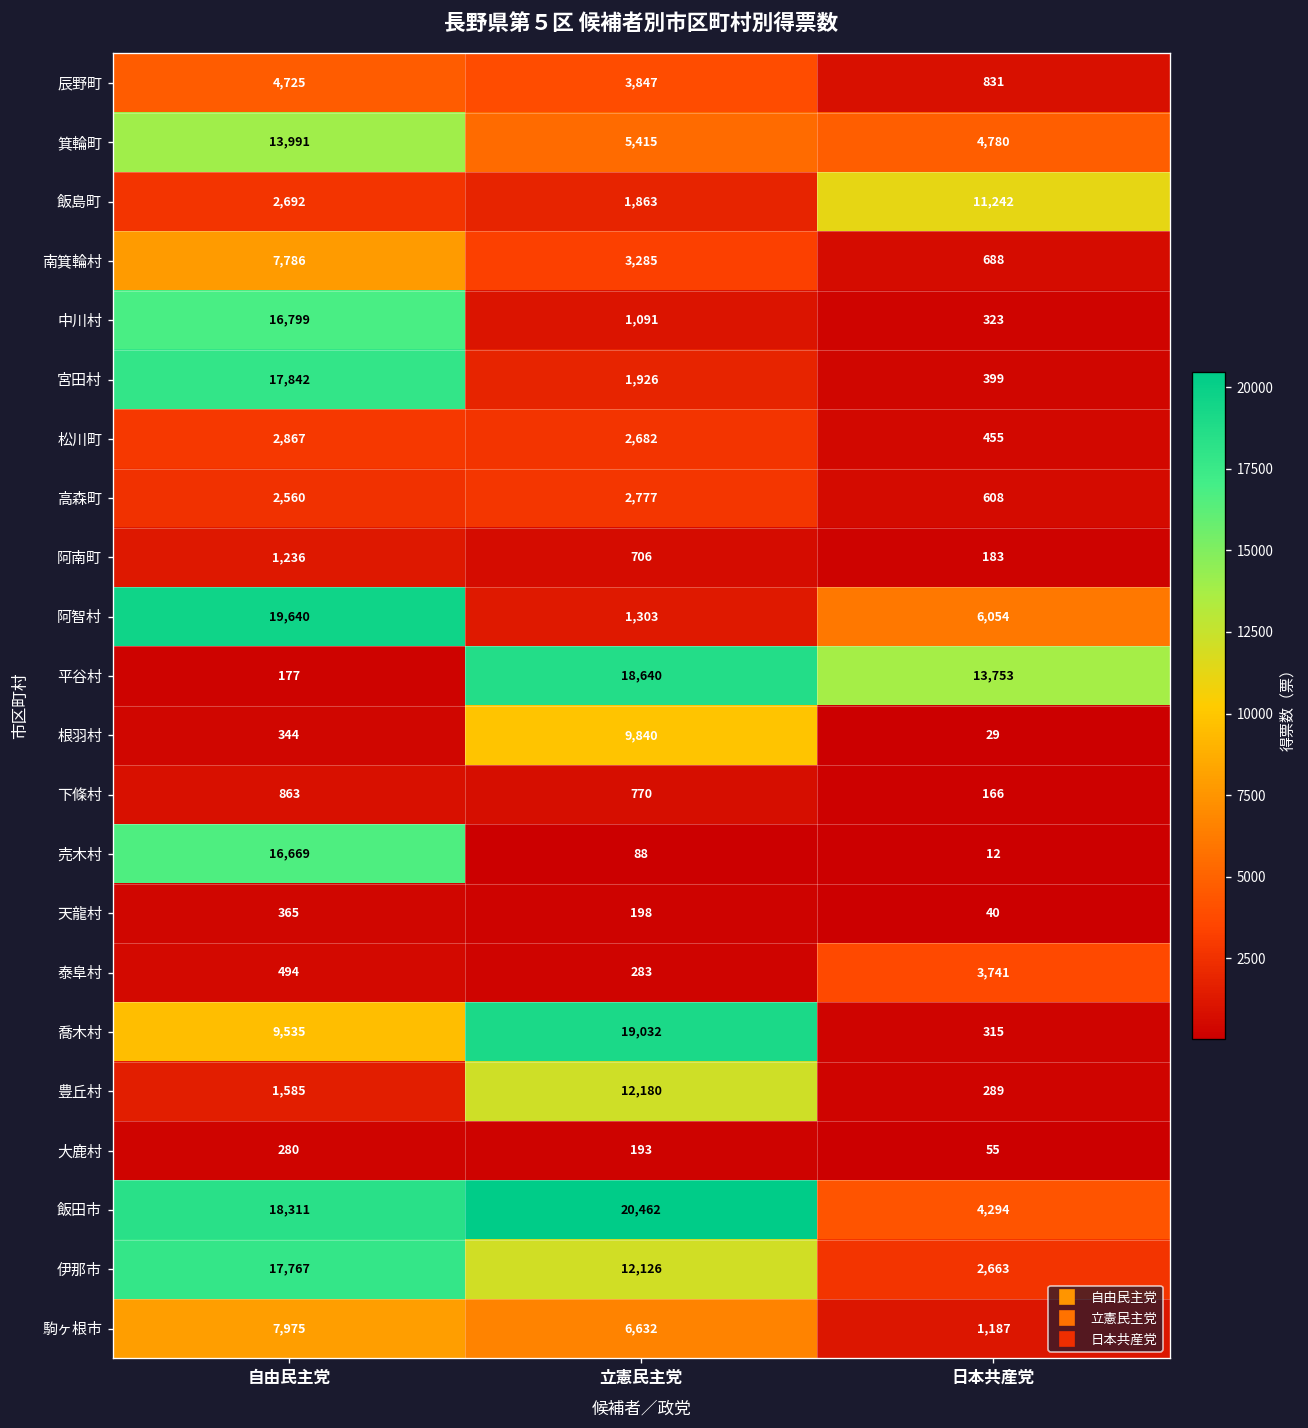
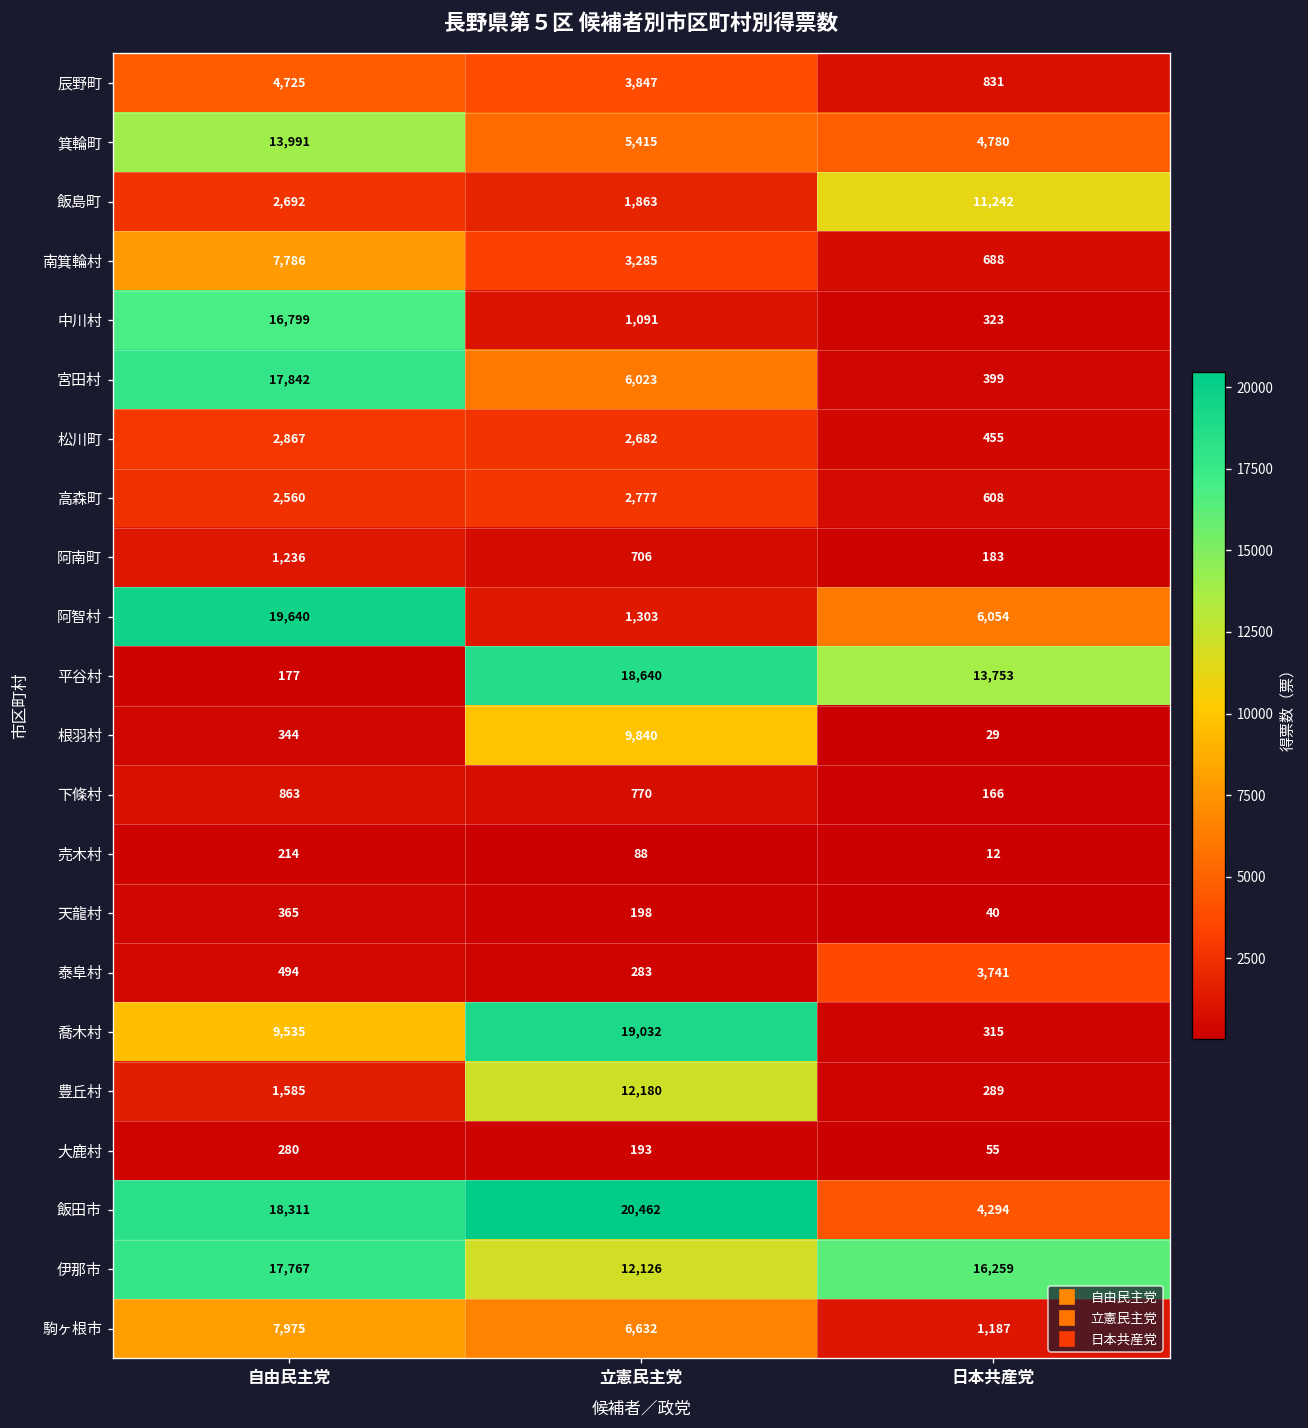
宮田村, 立憲民主党: 1,926 -> 6,023
売木村, 自由民主党: 16,669 -> 214
伊那市, 日本共産党: 2,663 -> 16,259
